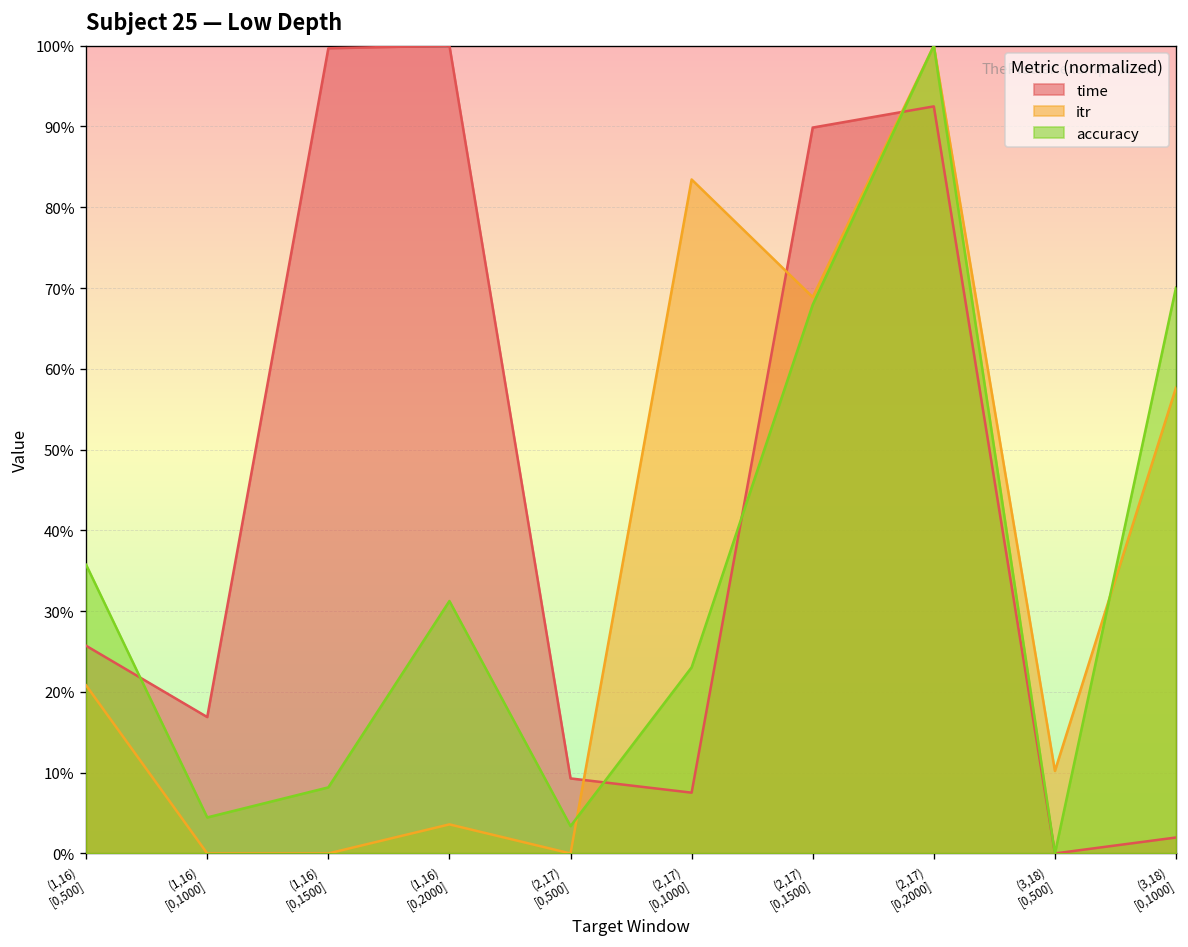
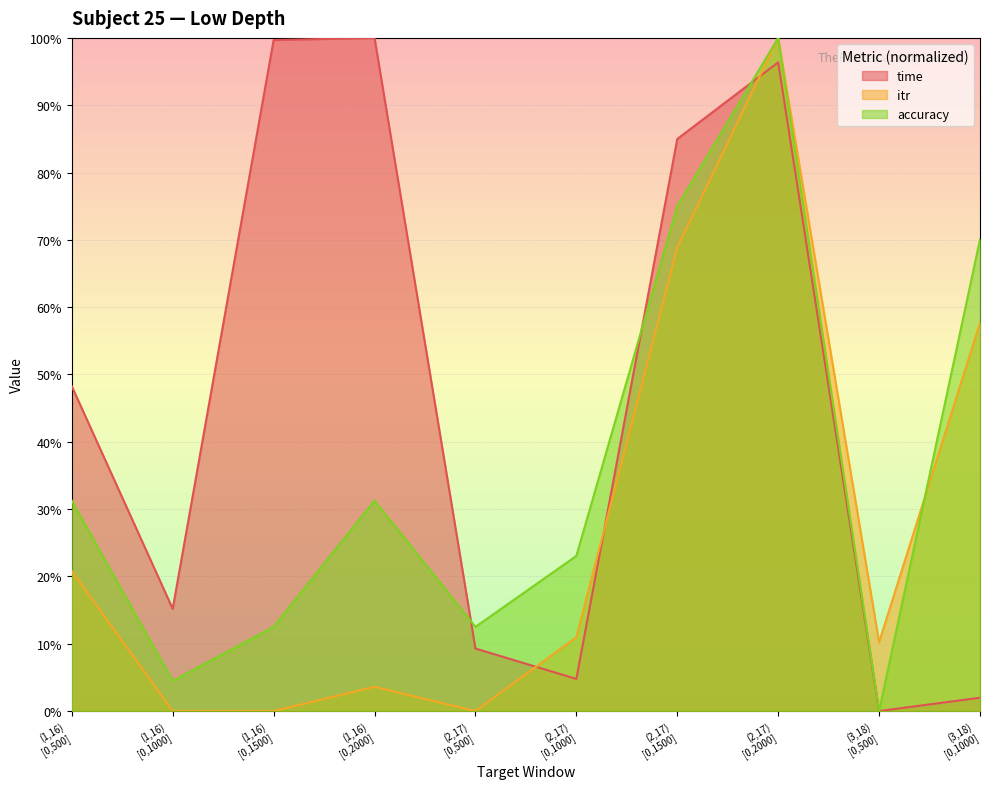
time, (1,16) [0,500]: 26% -> 48%
accuracy, (1,16) [0,500]: 36% -> 31%
time, (1,16) [0,1000]: 17% -> 15%
accuracy, (1,16) [0,1500]: 8% -> 13%
accuracy, (2,17) [0,500]: 3% -> 13%
time, (2,17) [0,1000]: 8% -> 5%
itr, (2,17) [0,1000]: 83% -> 11%
time, (2,17) [0,1500]: 90% -> 85%
accuracy, (2,17) [0,1500]: 68% -> 75%
time, (2,17) [0,2000]: 92% -> 96%
